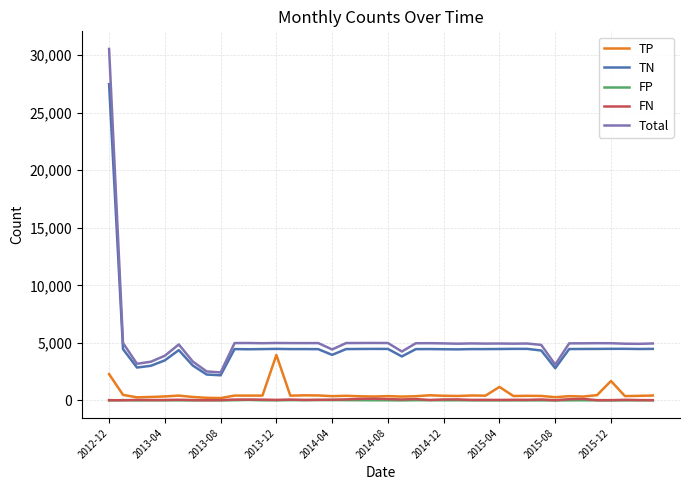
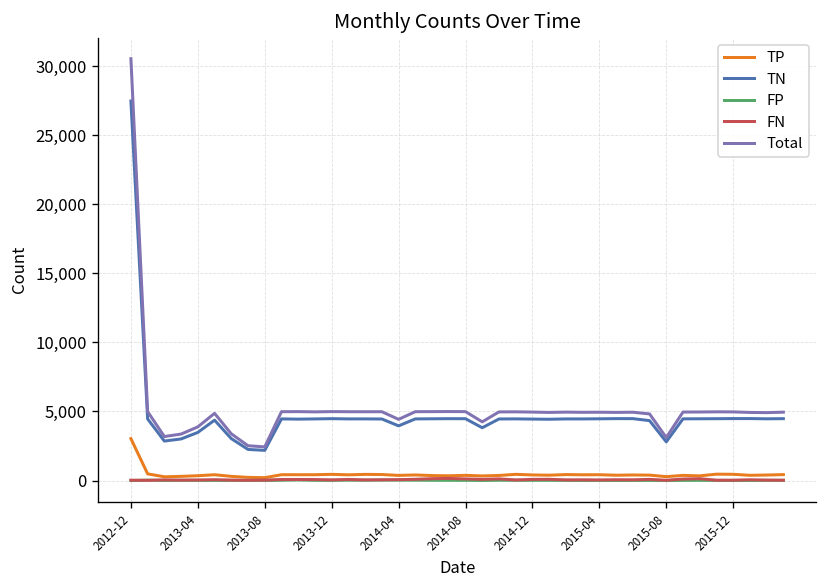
TP, 2012-12: 2,300 -> 3,000
TP, 2013-12: 4,000 -> 500
TP, 2015-04: 1,200 -> 400
TP, 2015-12: 1,700 -> 500
